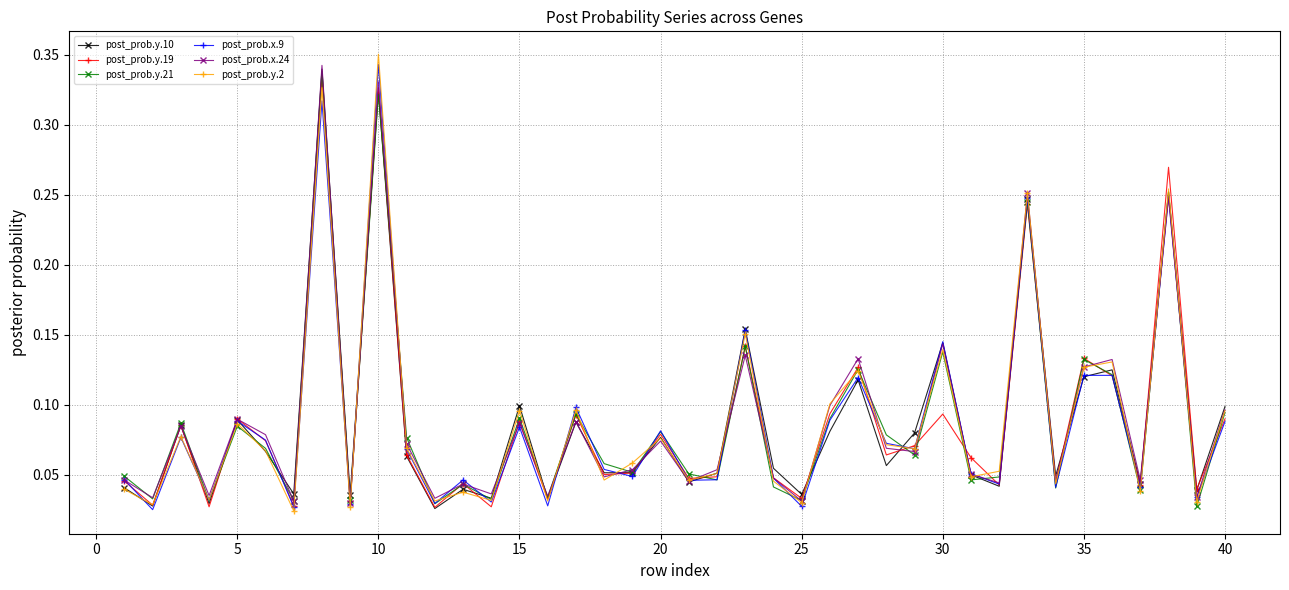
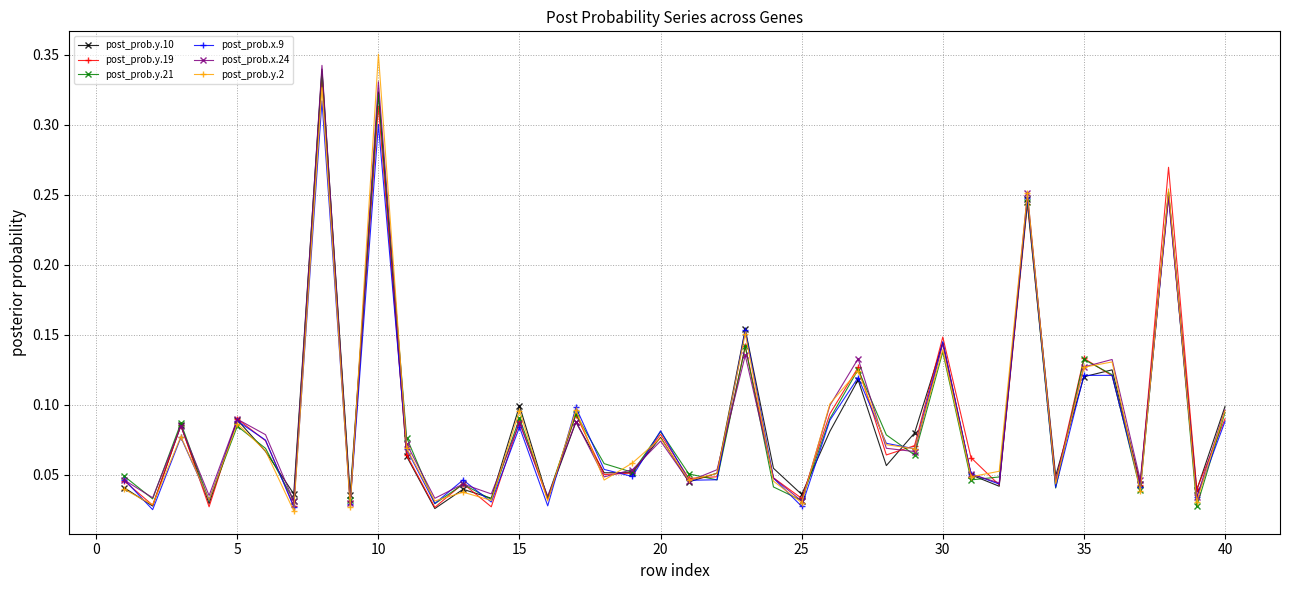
post_prob.y.19, 10: 0.327 -> 0.314
post_prob.x.9, 10: 0.343 -> 0.300
post_prob.y.19, 30: 0.093 -> 0.148
